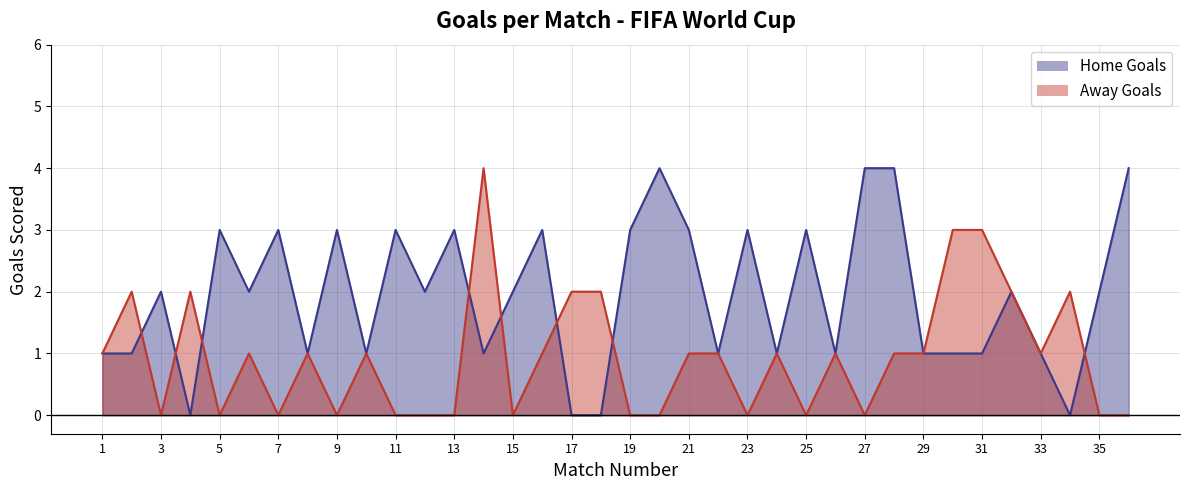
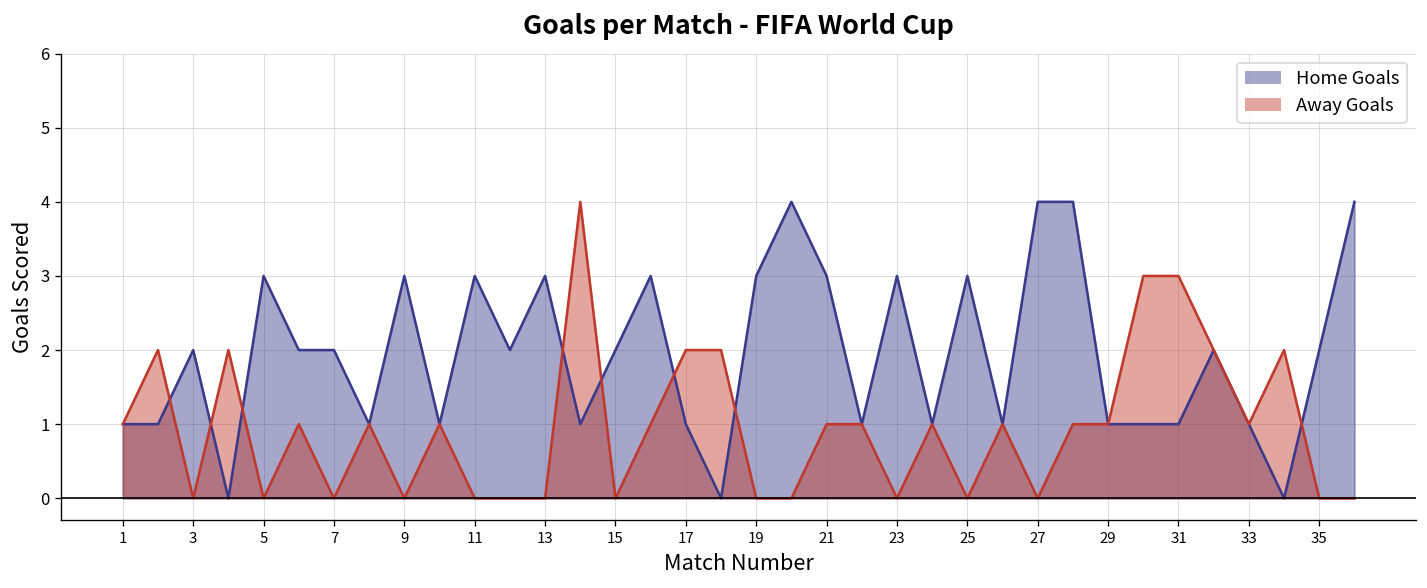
Home Goals, 7: 3 -> 2
Home Goals, 17: 0 -> 1
